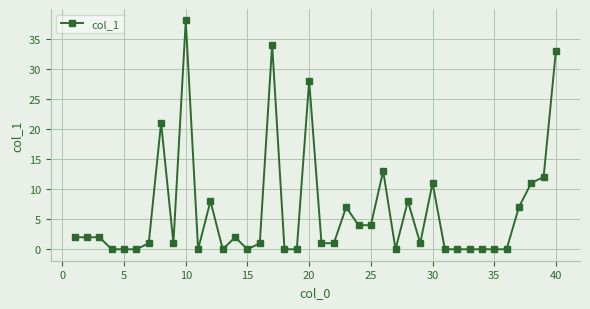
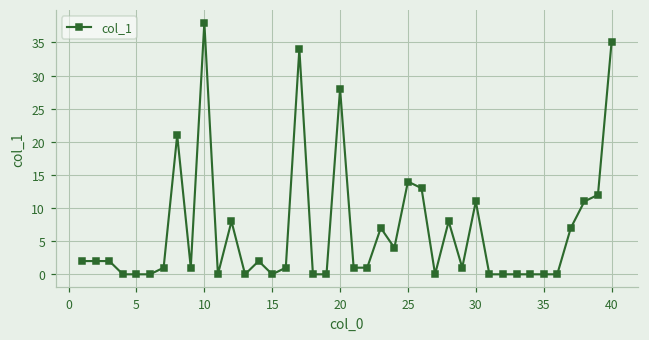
25: 4 -> 14
40: 33 -> 35
